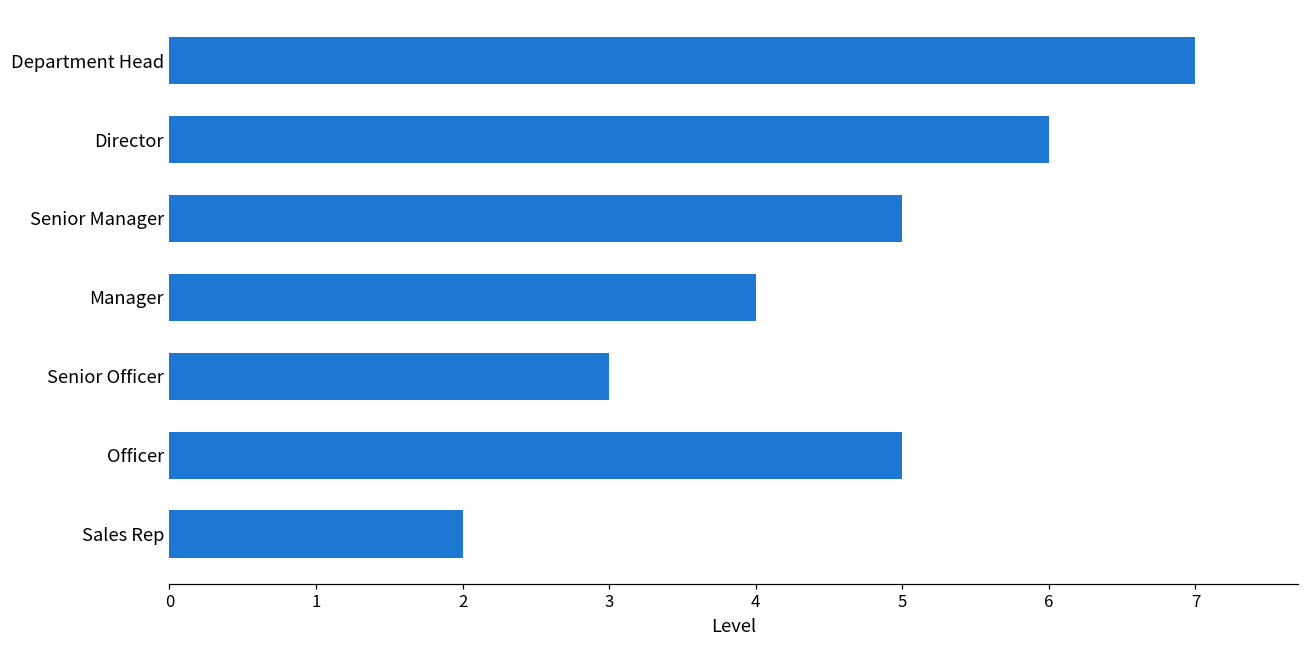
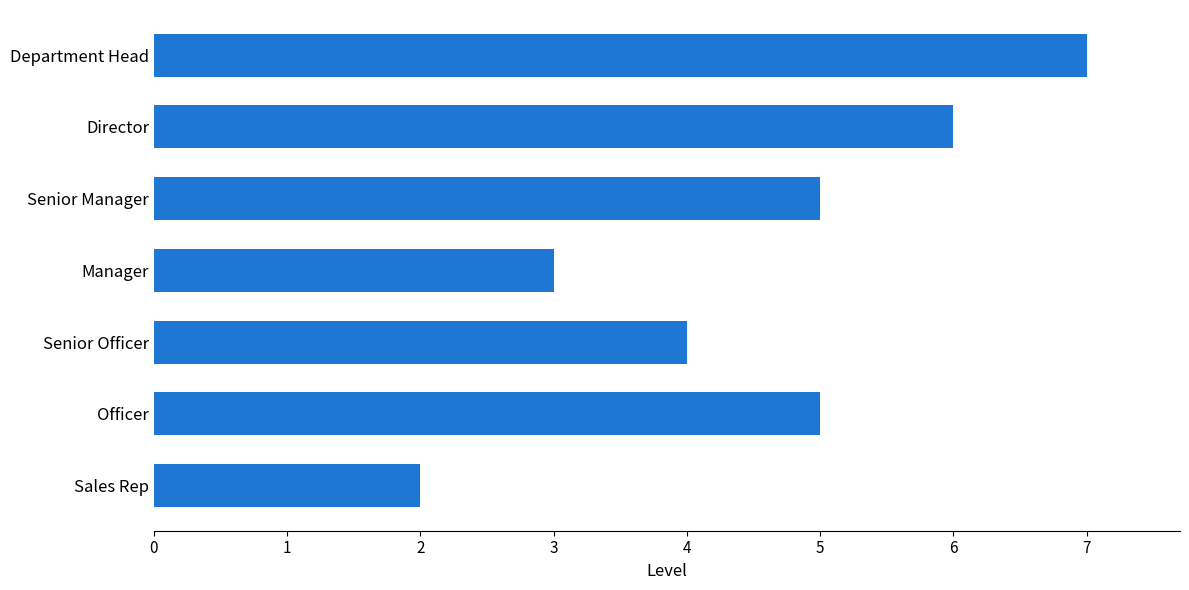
Manager: 4 -> 3
Senior Officer: 3 -> 4
